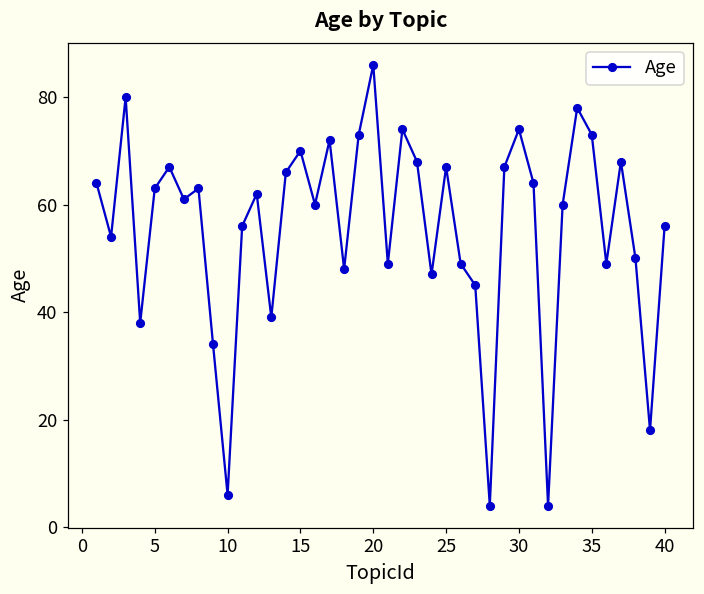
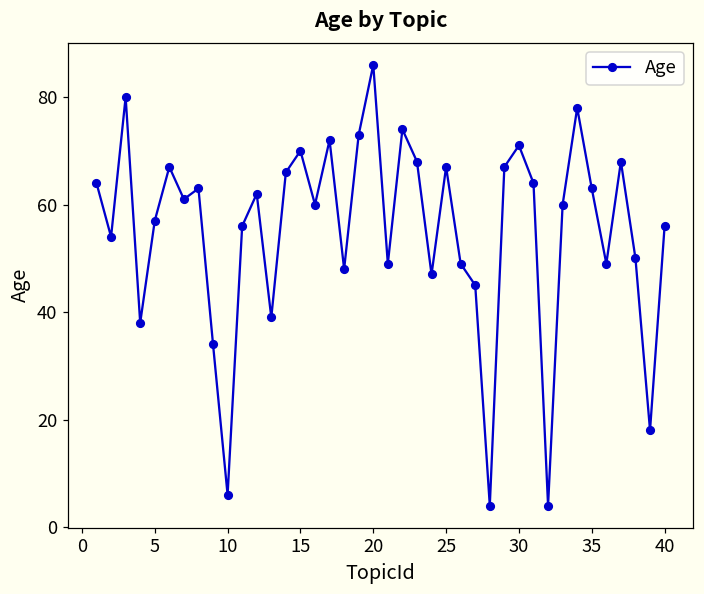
5: 63 -> 57
30: 74 -> 71
35: 73 -> 63
